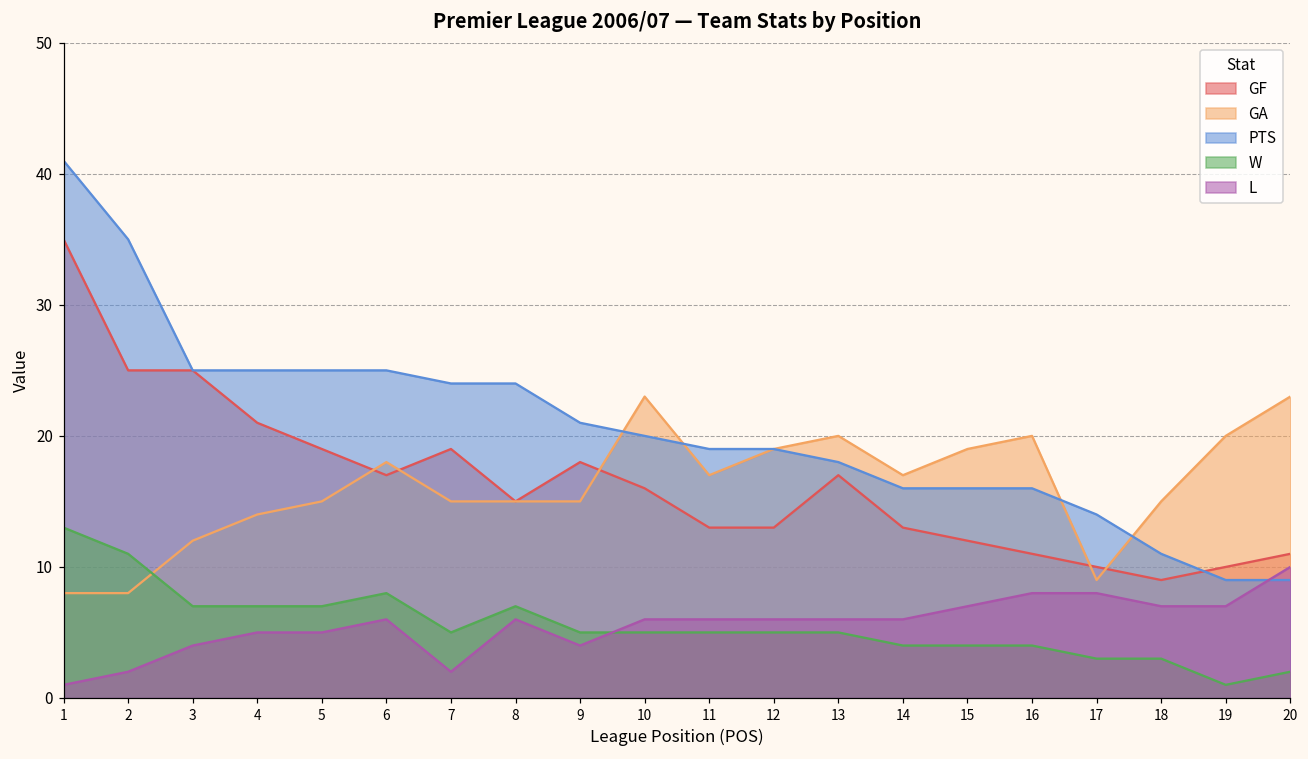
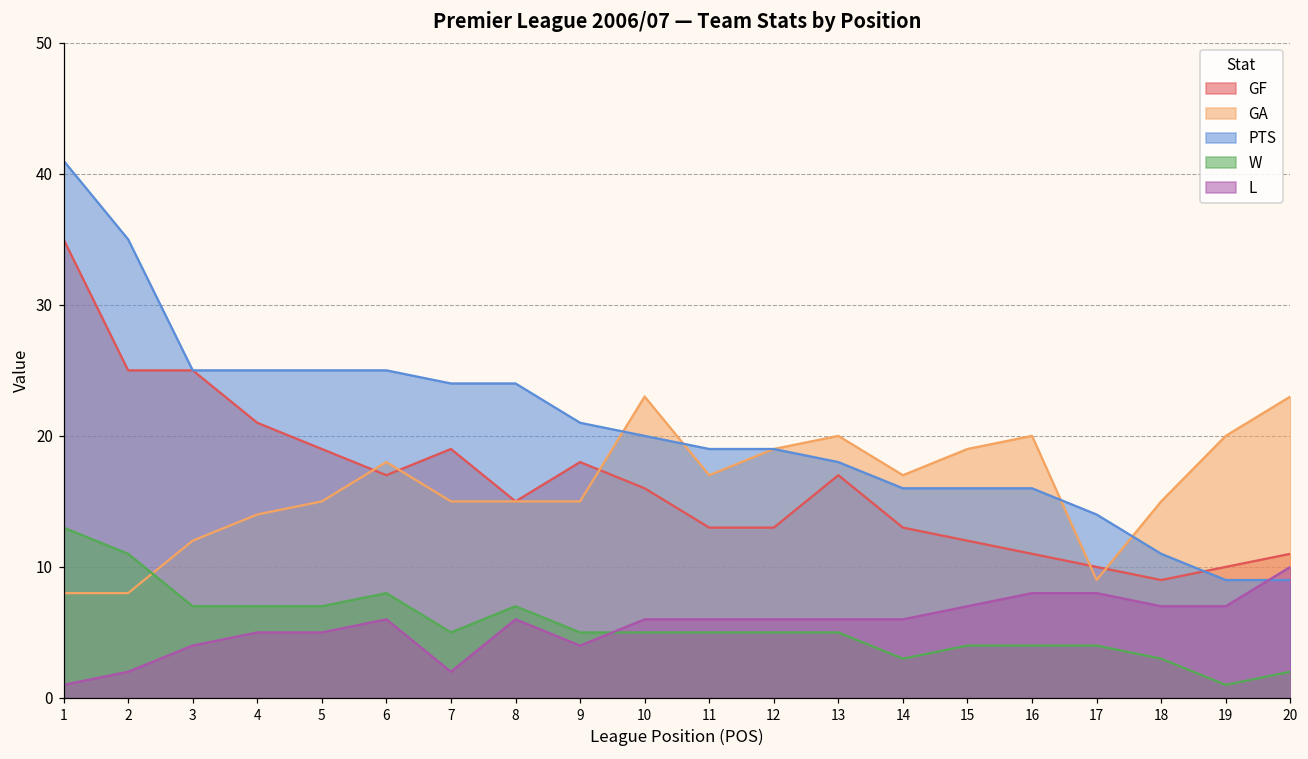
W, 14: 4 -> 3
W, 17: 3 -> 4
